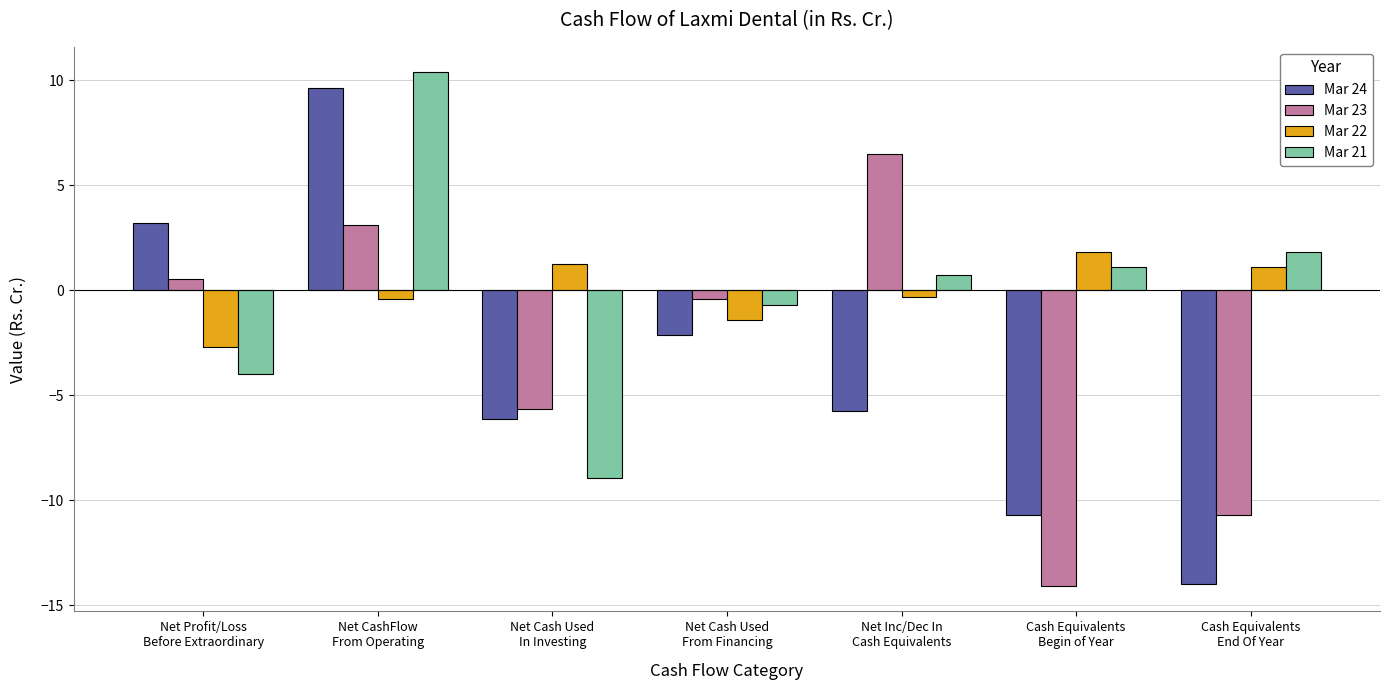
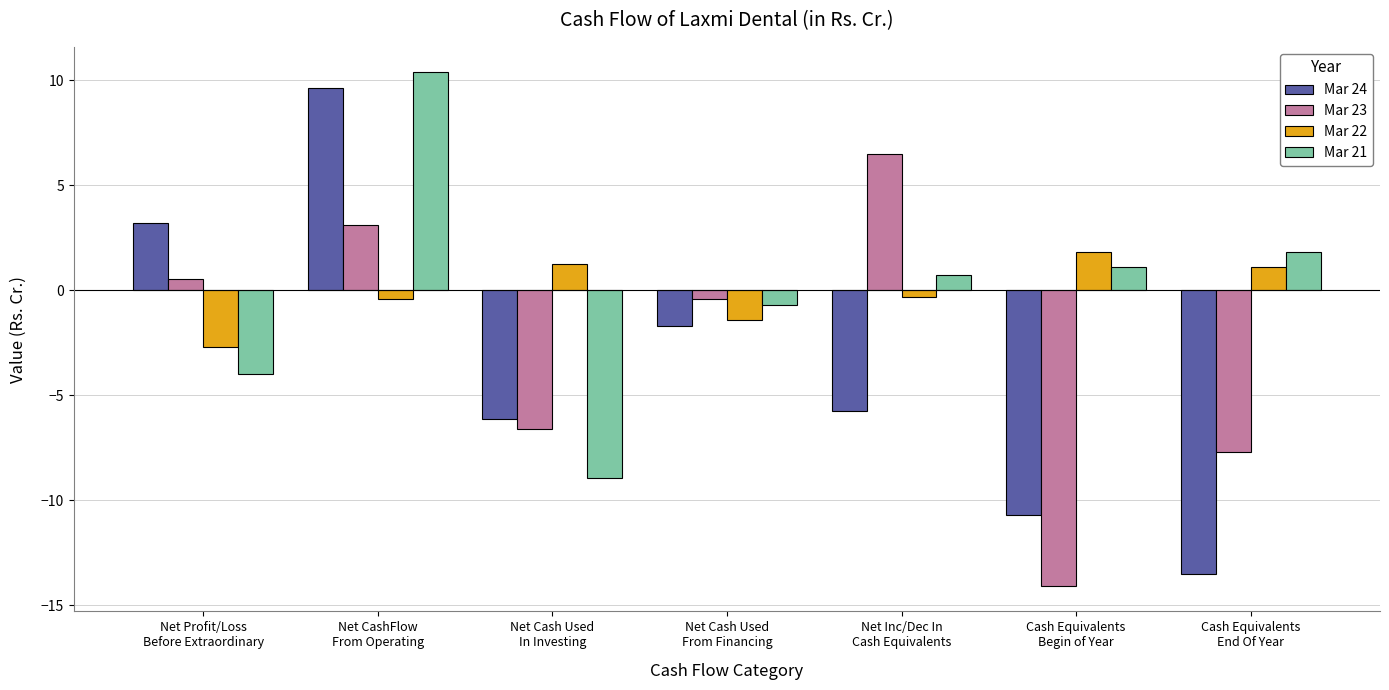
Mar 23, Net Cash Used In Investing: -5.7 -> -6.6
Mar 24, Net Cash Used From Financing: -2.1 -> -1.7
Mar 24, Cash Equivalents End Of Year: -14.0 -> -13.5
Mar 23, Cash Equivalents End Of Year: -10.7 -> -7.7
